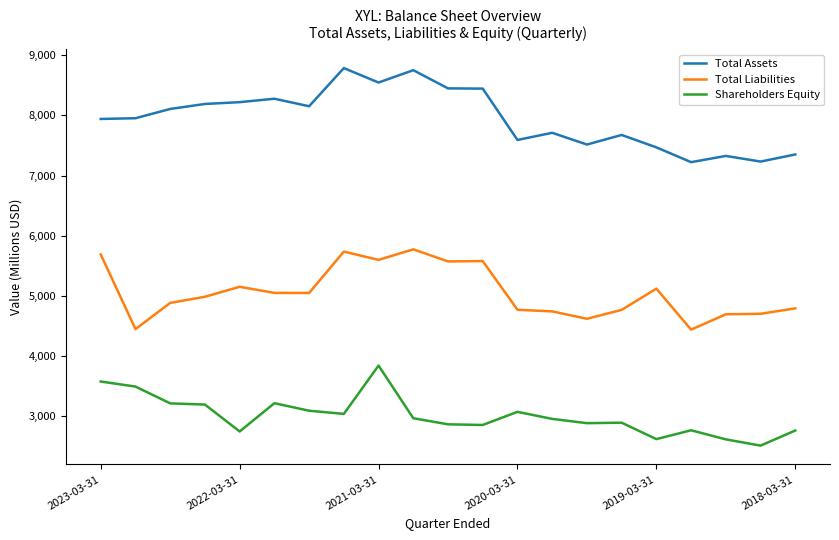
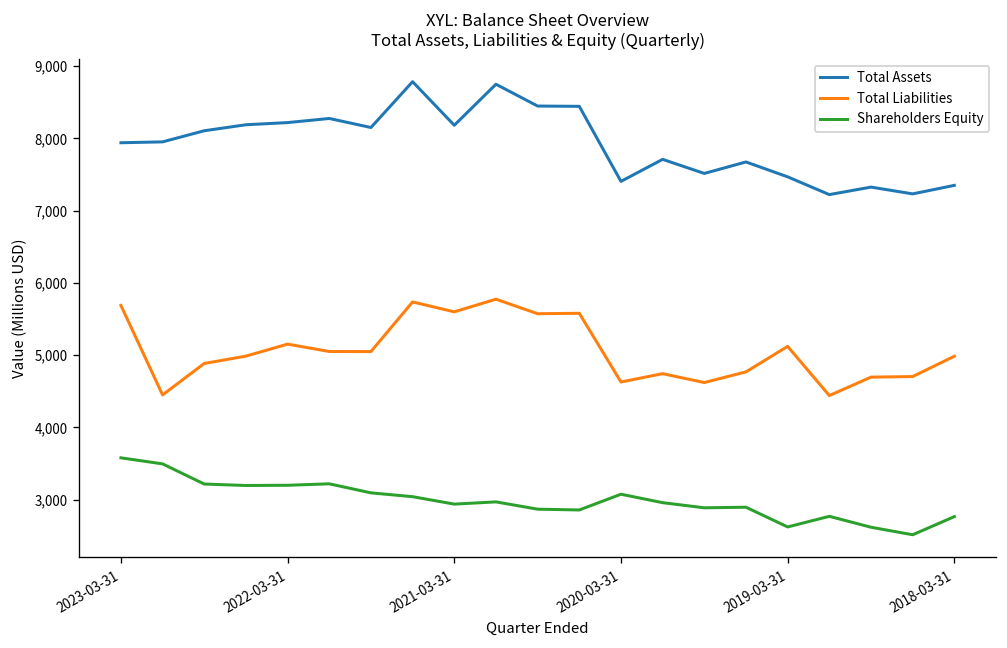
Shareholders Equity, 2022-03-31: 2,700 -> 3,200
Total Assets, 2021-03-31: 8,500 -> 8,200
Shareholders Equity, 2021-03-31: 3,800 -> 2,900
Total Assets, 2020-03-31: 7,600 -> 7,400
Total Liabilities, 2020-03-31: 4,800 -> 4,600
Total Liabilities, 2018-03-31: 4,800 -> 5,000
